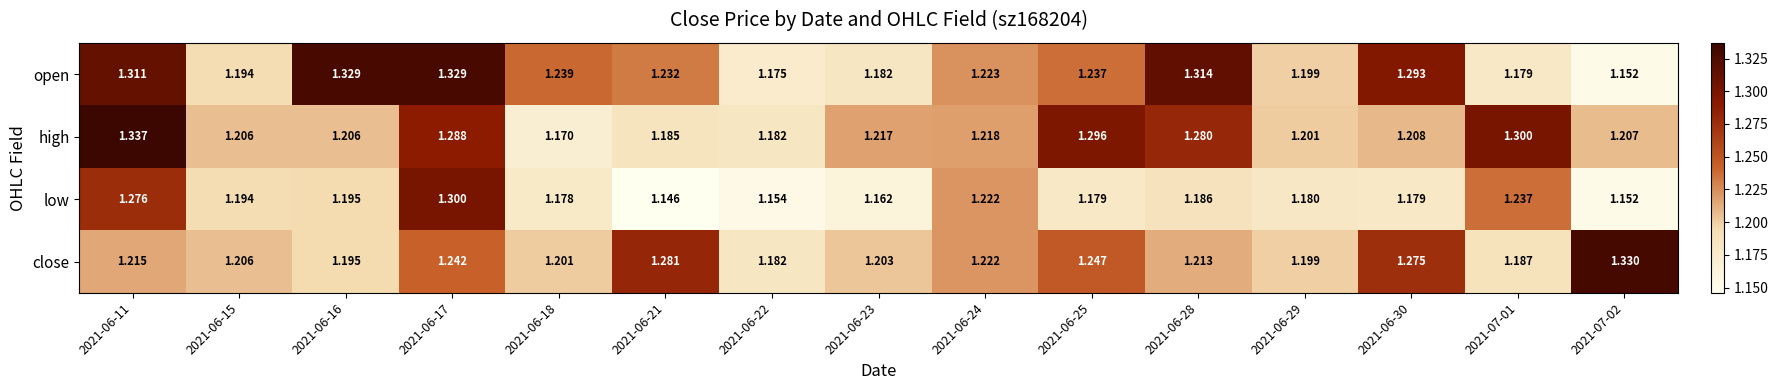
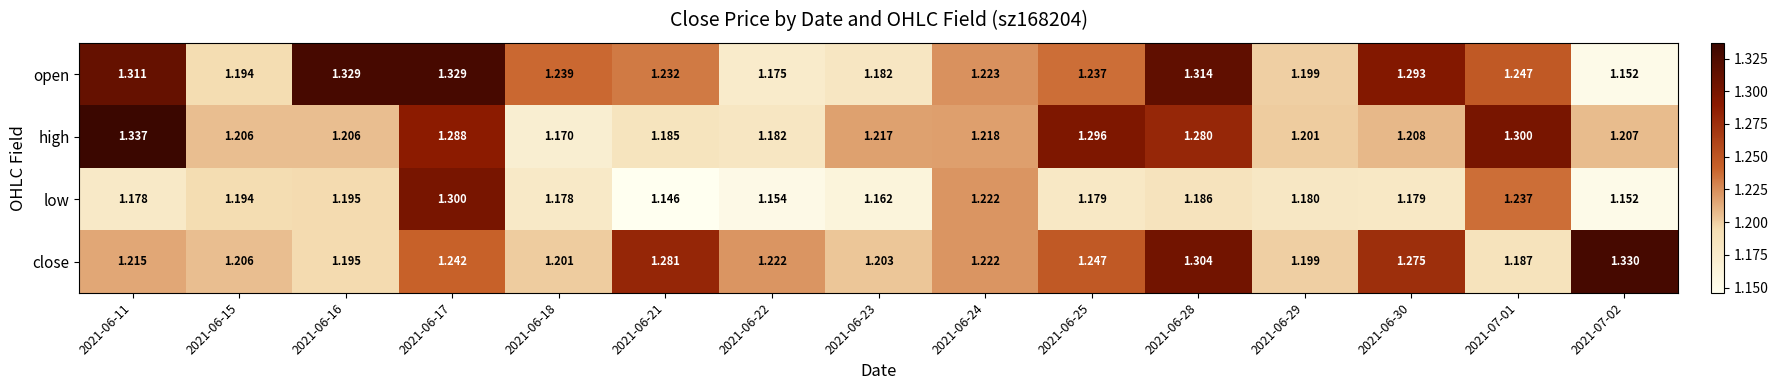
open, 2021-07-01: 1.179 -> 1.247
low, 2021-06-11: 1.276 -> 1.178
close, 2021-06-22: 1.182 -> 1.222
close, 2021-06-28: 1.213 -> 1.304
